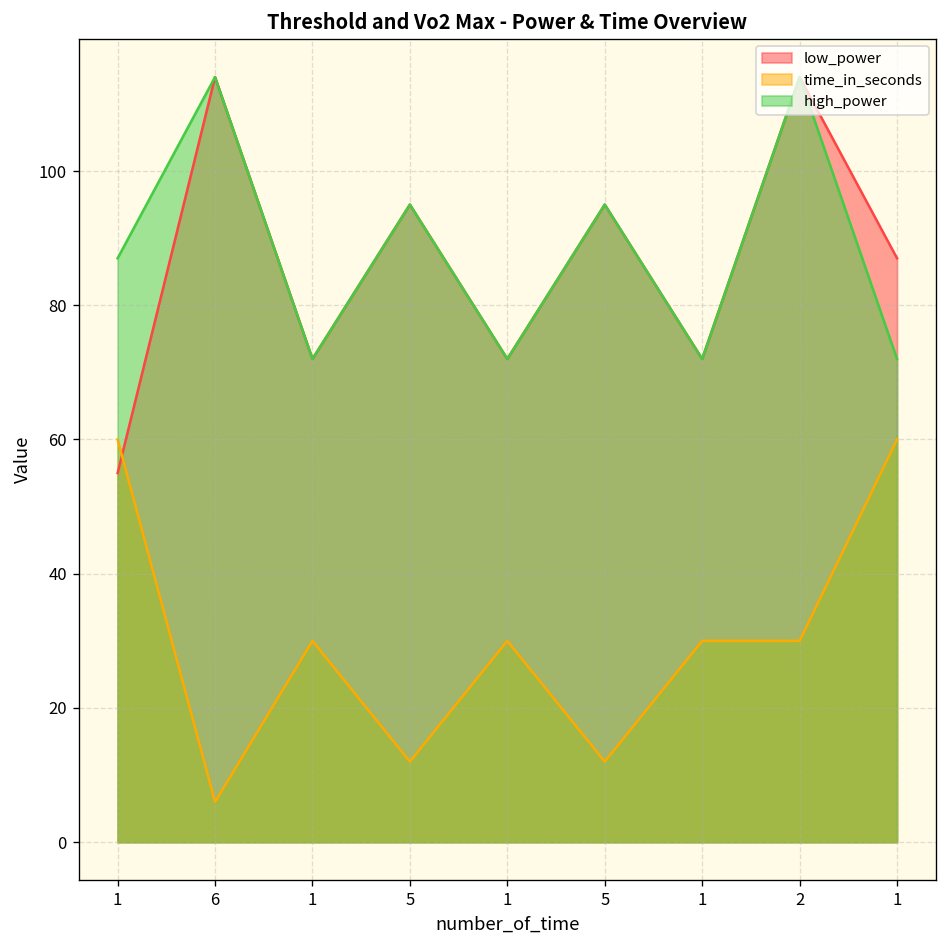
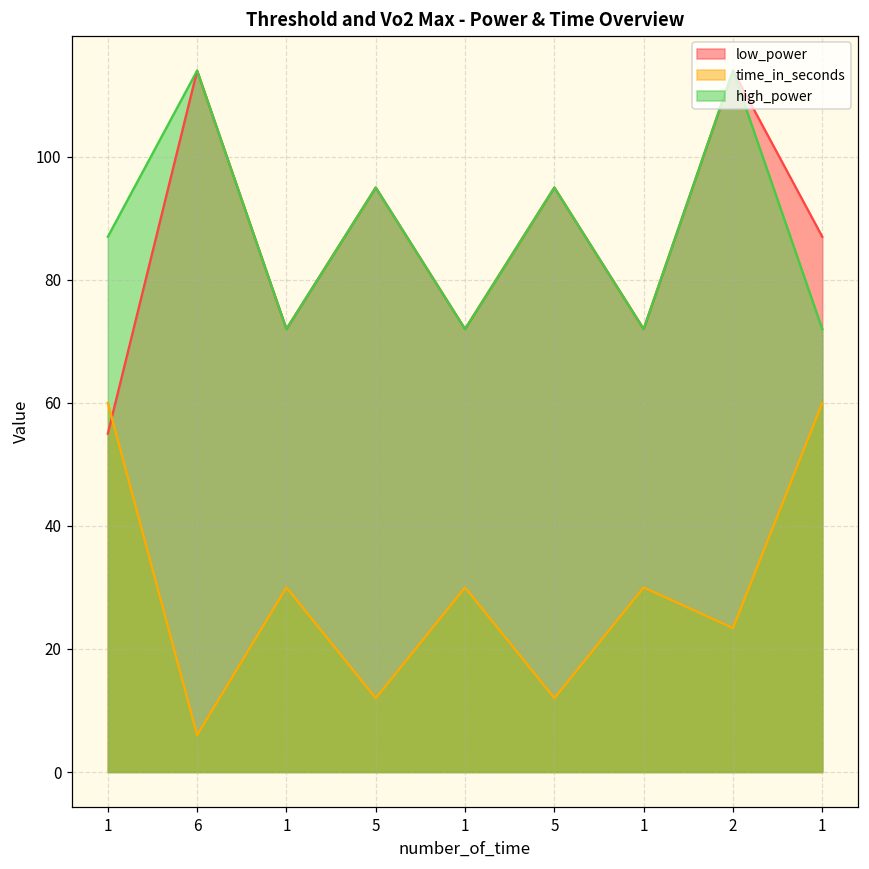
time_in_seconds, 2: 30 -> 23
